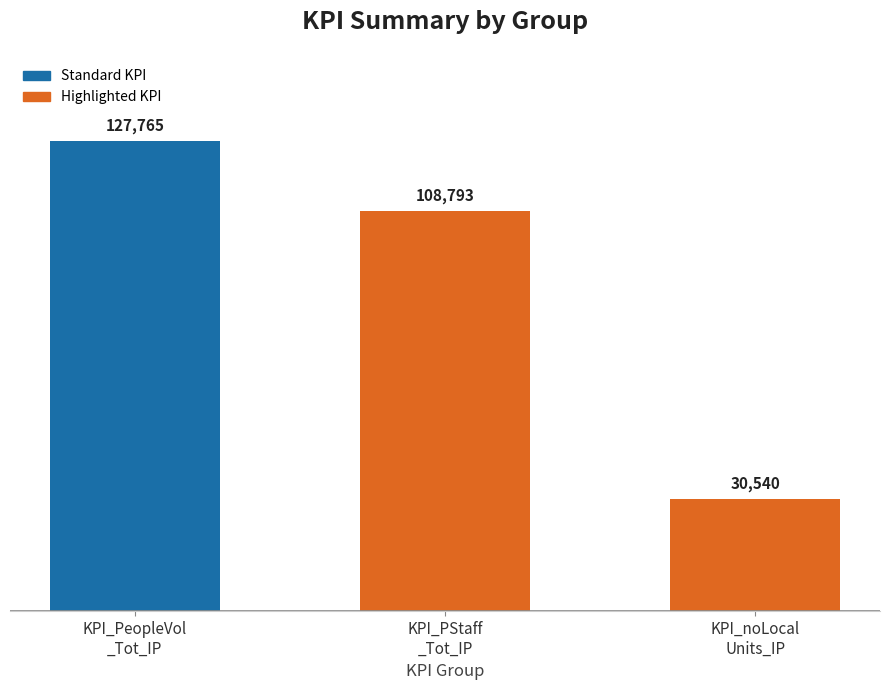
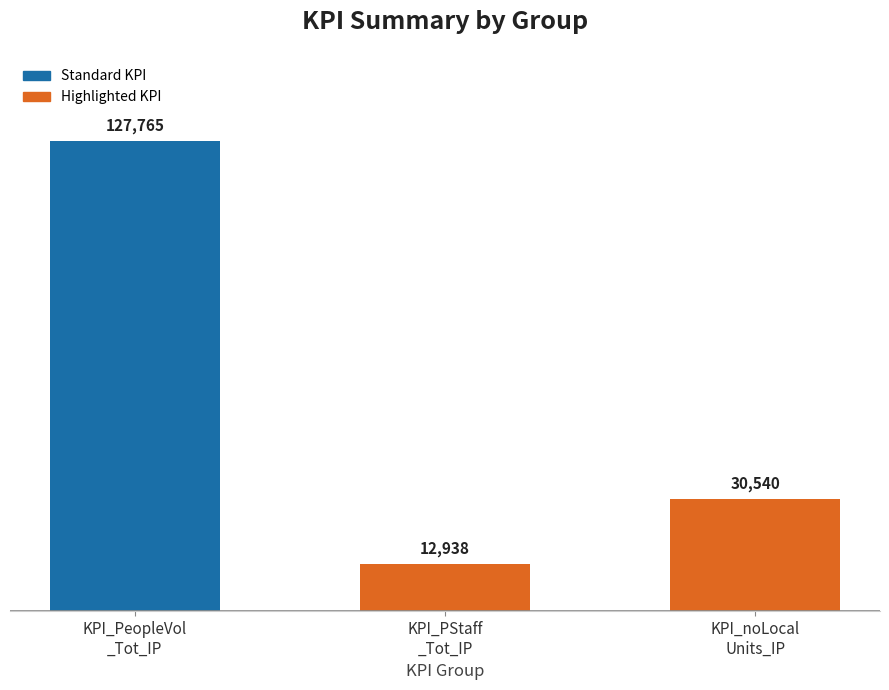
KPI_PStaff _Tot_IP: 108,793 -> 12,938
